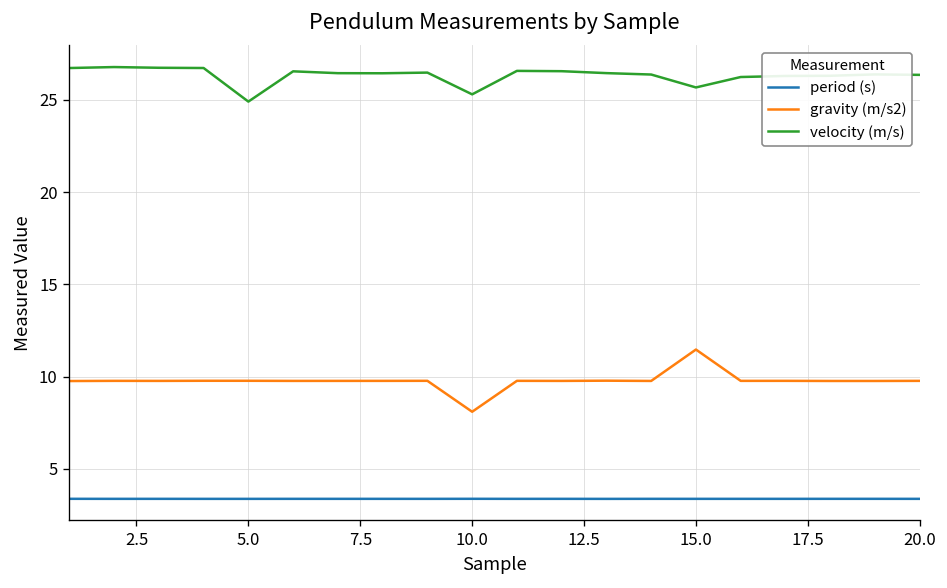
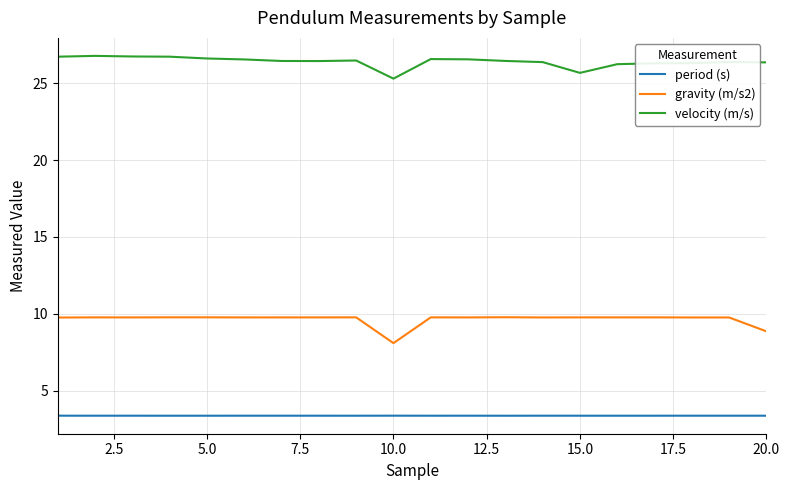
velocity (m/s), 5.0: 24.9 -> 26.6
gravity (m/s2), 15.0: 11.5 -> 9.8
gravity (m/s2), 20.0: 9.8 -> 8.9
